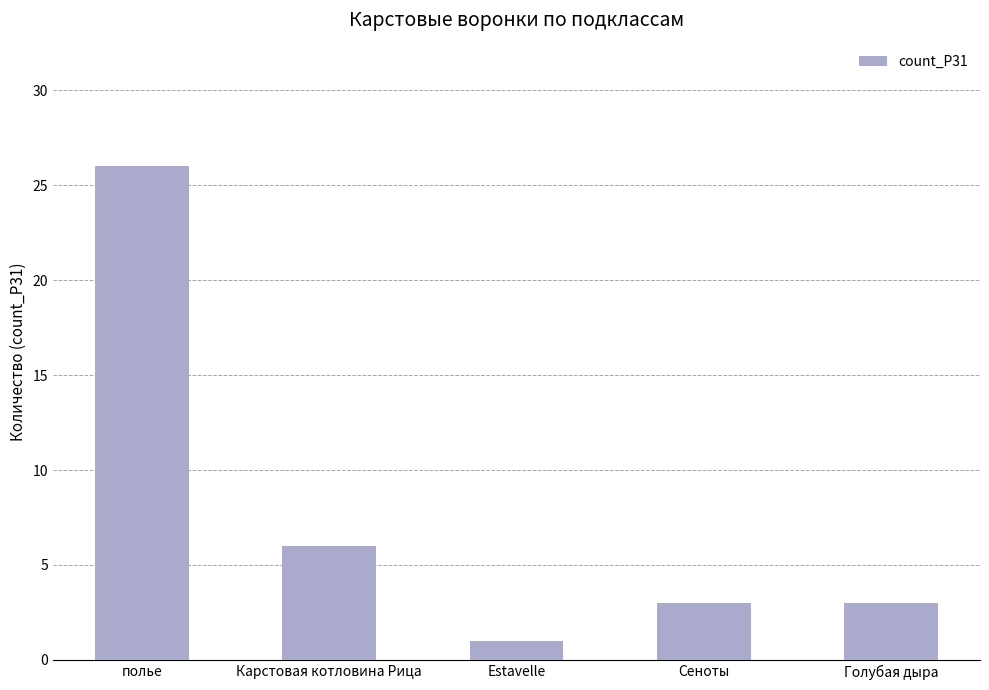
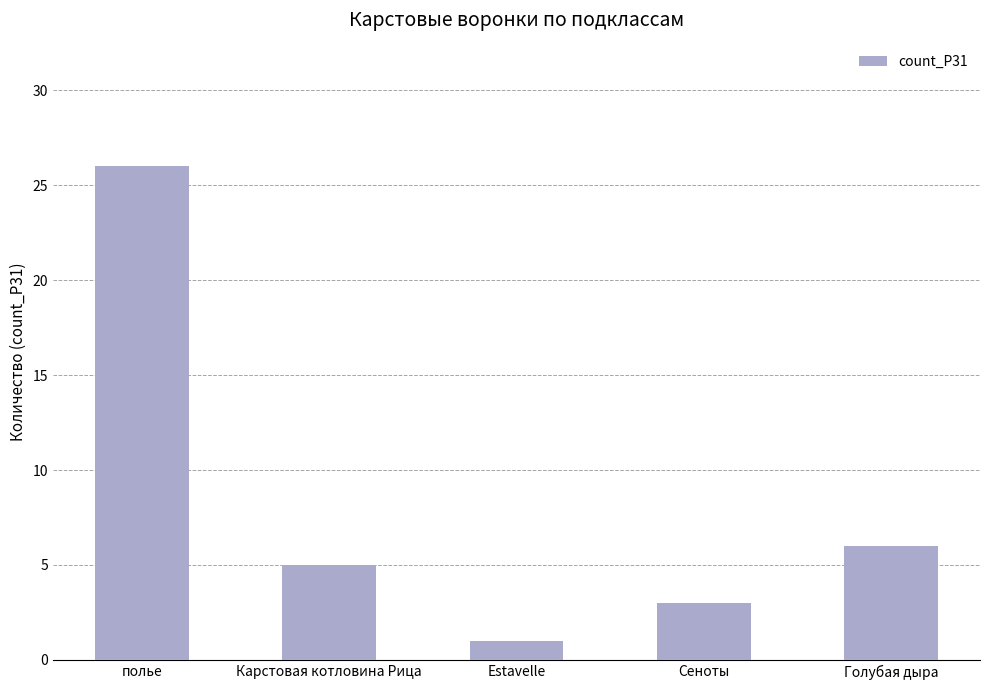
Карстовая котловина Рица: 6 -> 5
Голубая дыра: 3 -> 6
